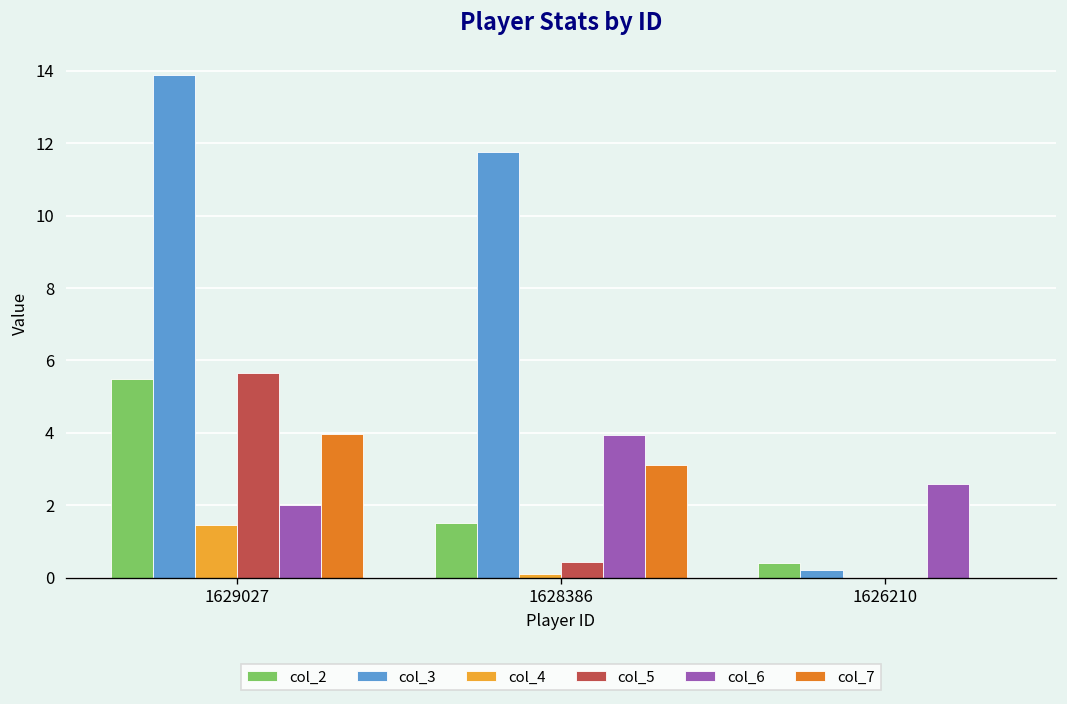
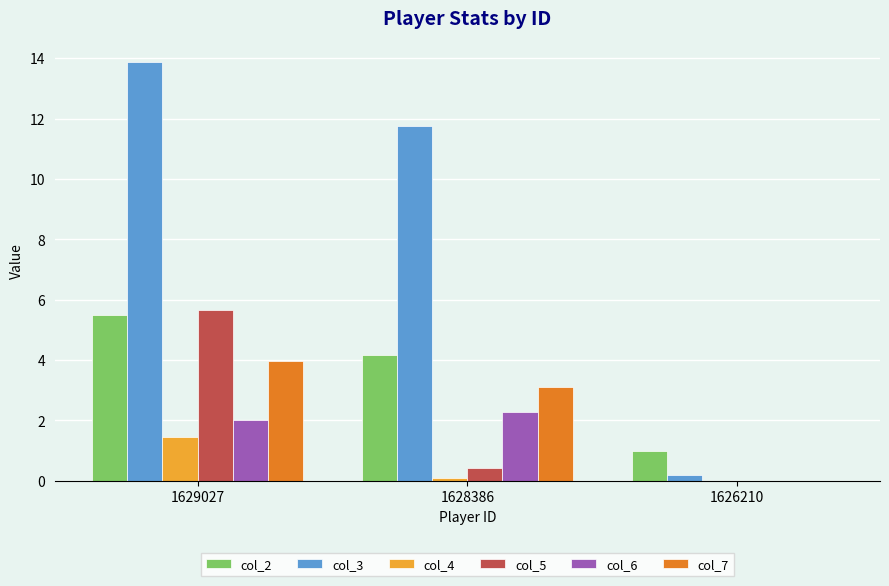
col_2, 1628386: 1.5 -> 4.2
col_6, 1628386: 3.9 -> 2.3
col_2, 1626210: 0.4 -> 1.0
col_6, 1626210: 2.6 -> 0.0
